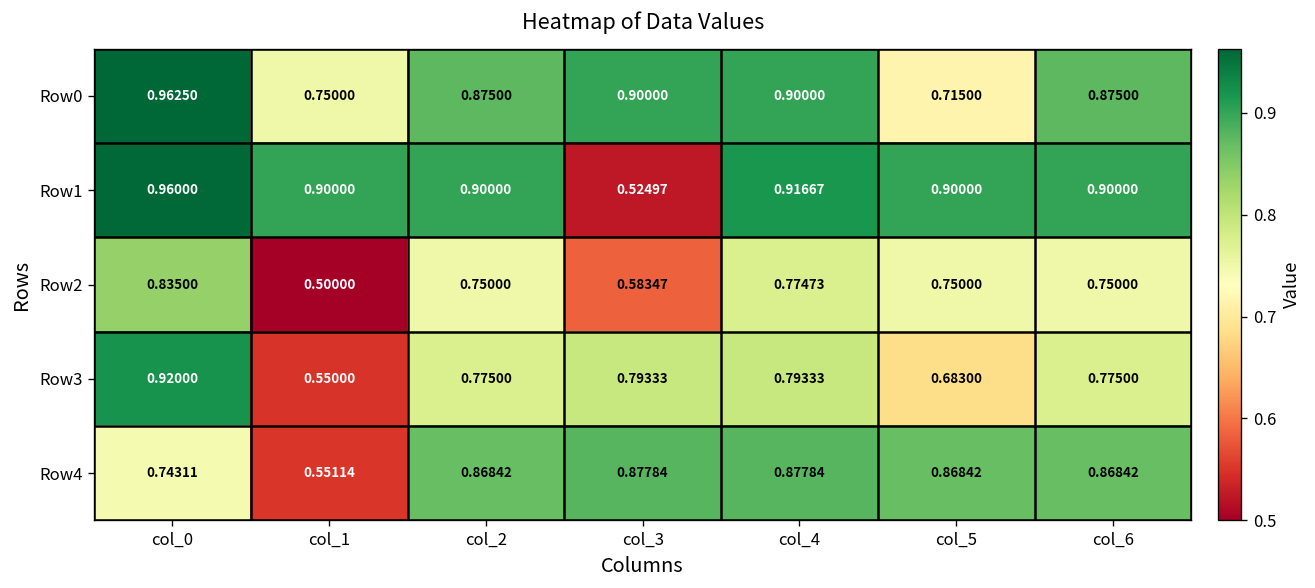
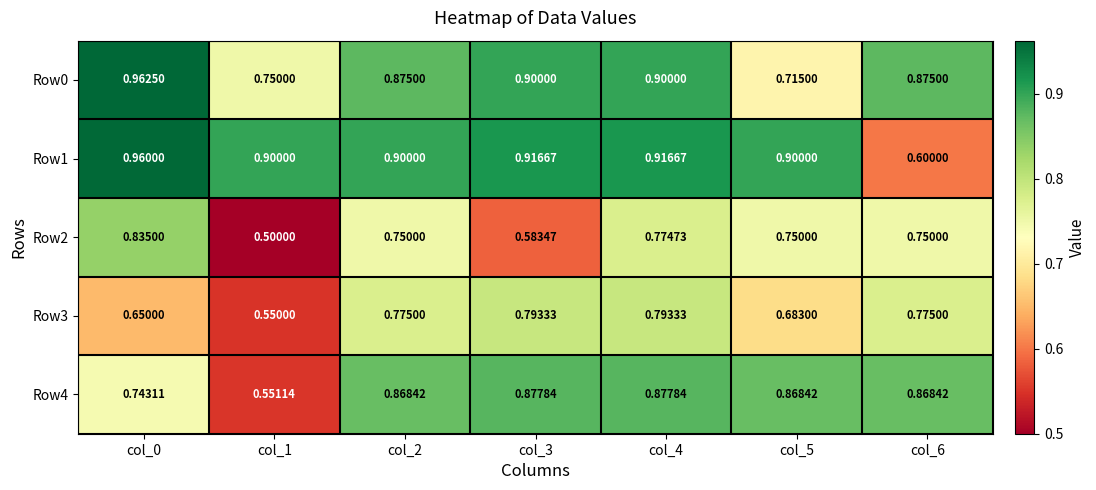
Row1, col_3: 0.52497 -> 0.91667
Row1, col_6: 0.90000 -> 0.60000
Row3, col_0: 0.92000 -> 0.65000
